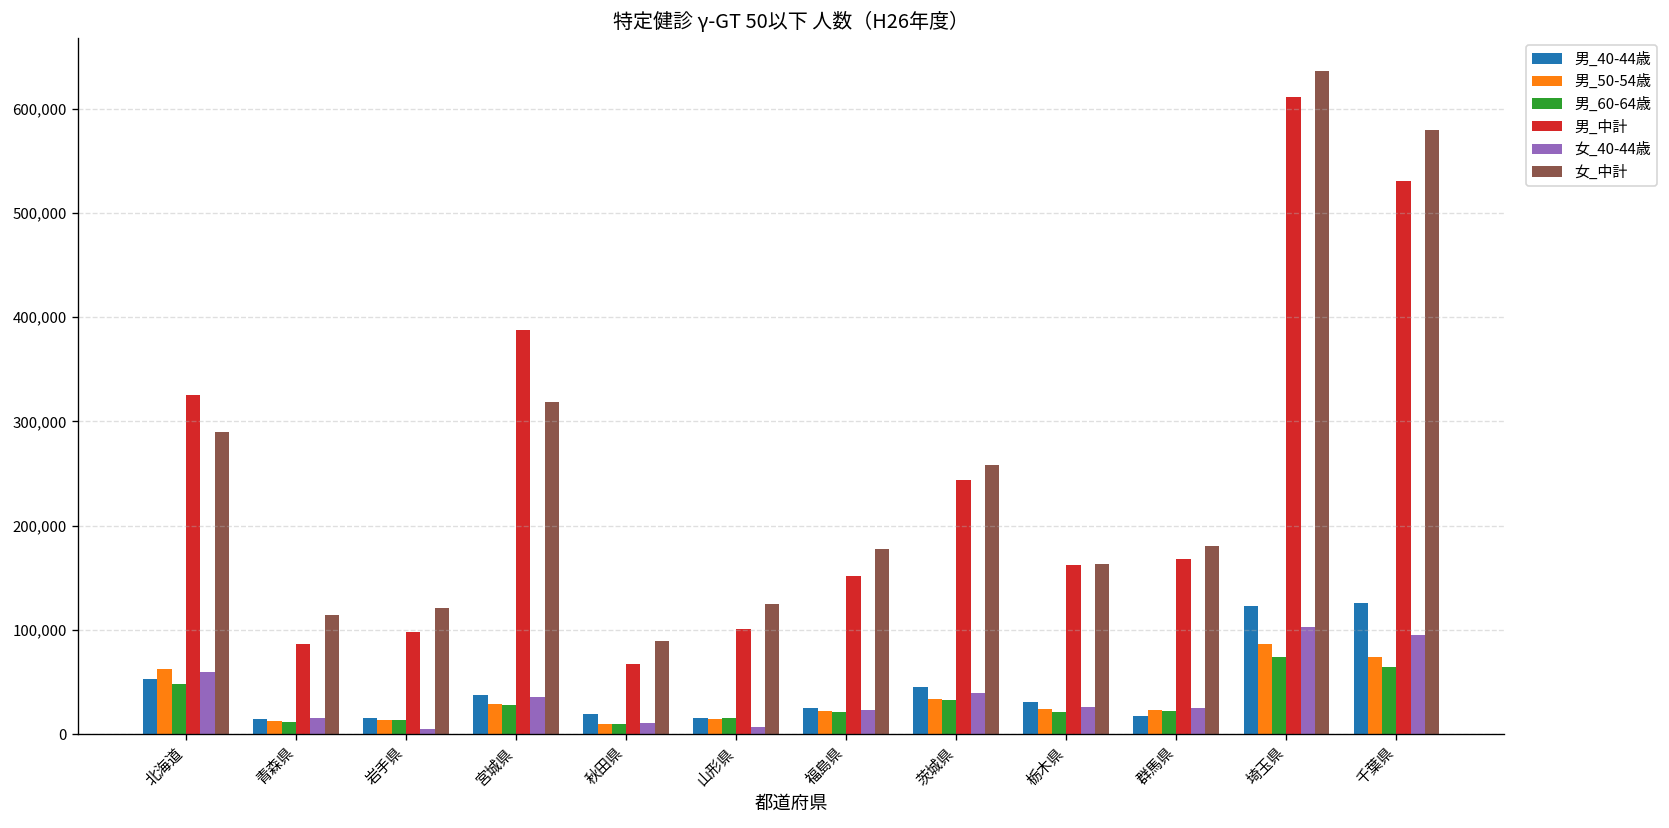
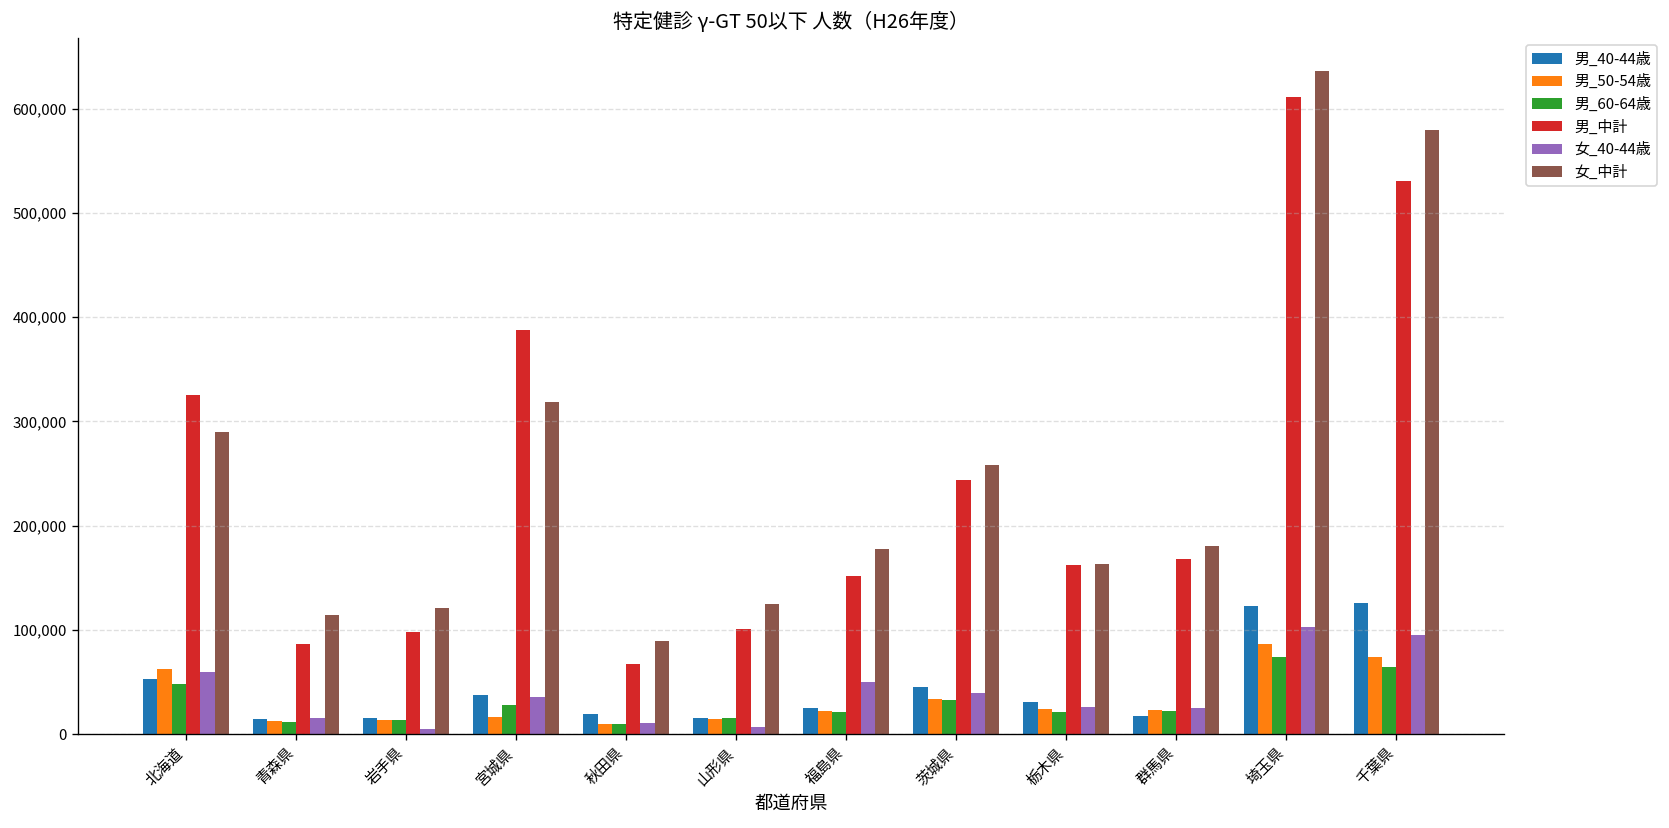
男_50-54歳, 宮城県: 30,000 -> 20,000
女_40-44歳, 福島県: 20,000 -> 50,000
